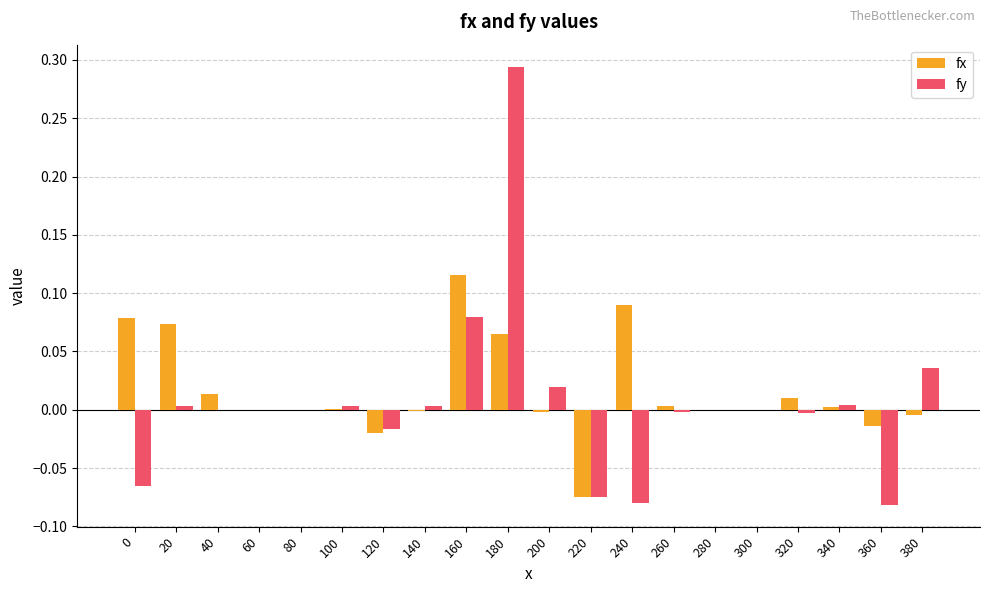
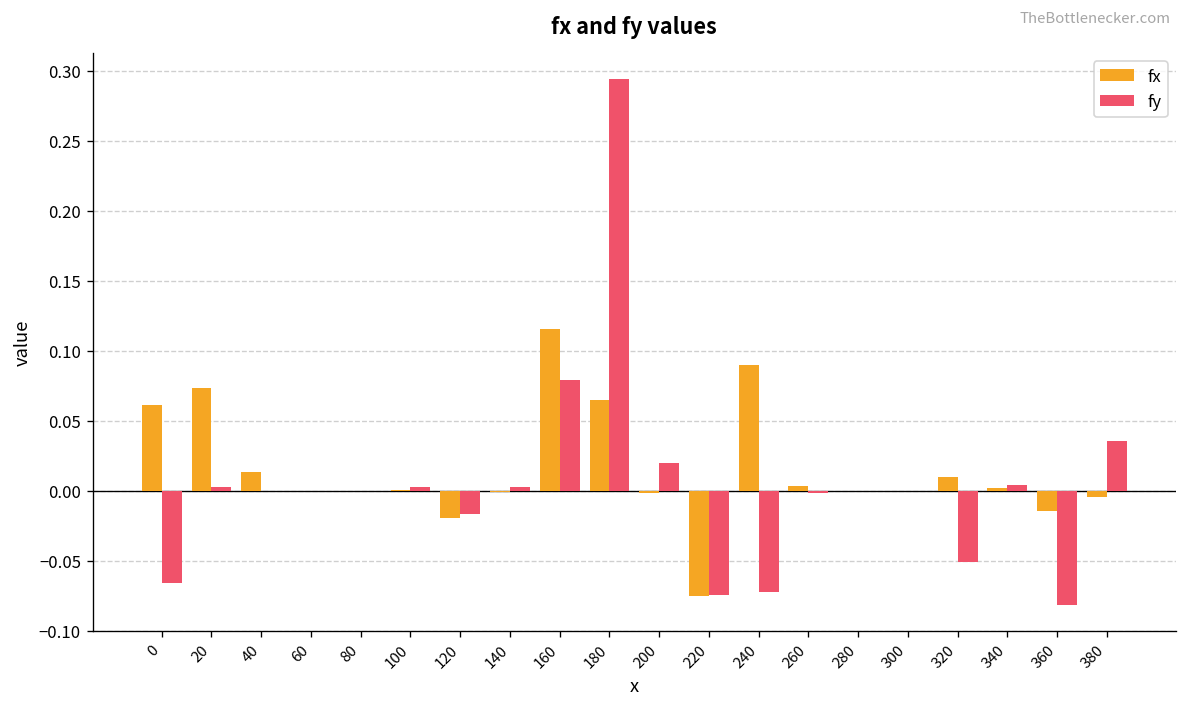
fx, 0: 0.078 -> 0.062
fy, 240: -0.080 -> -0.072
fy, 320: -0.003 -> -0.051
